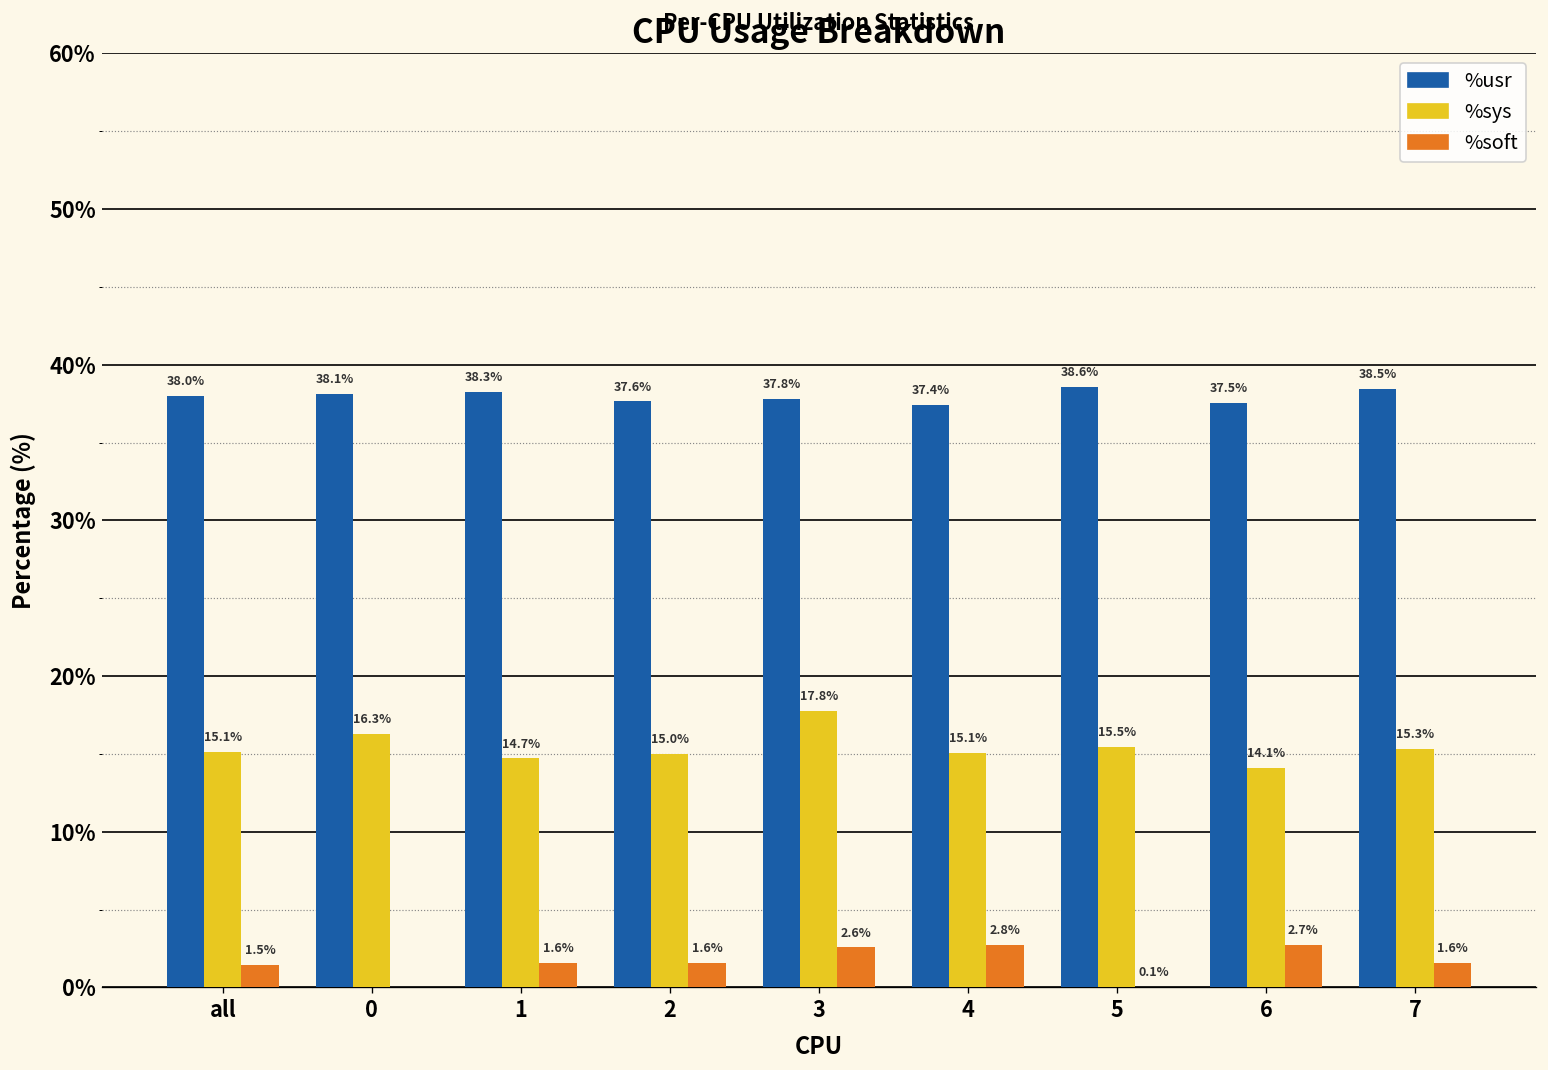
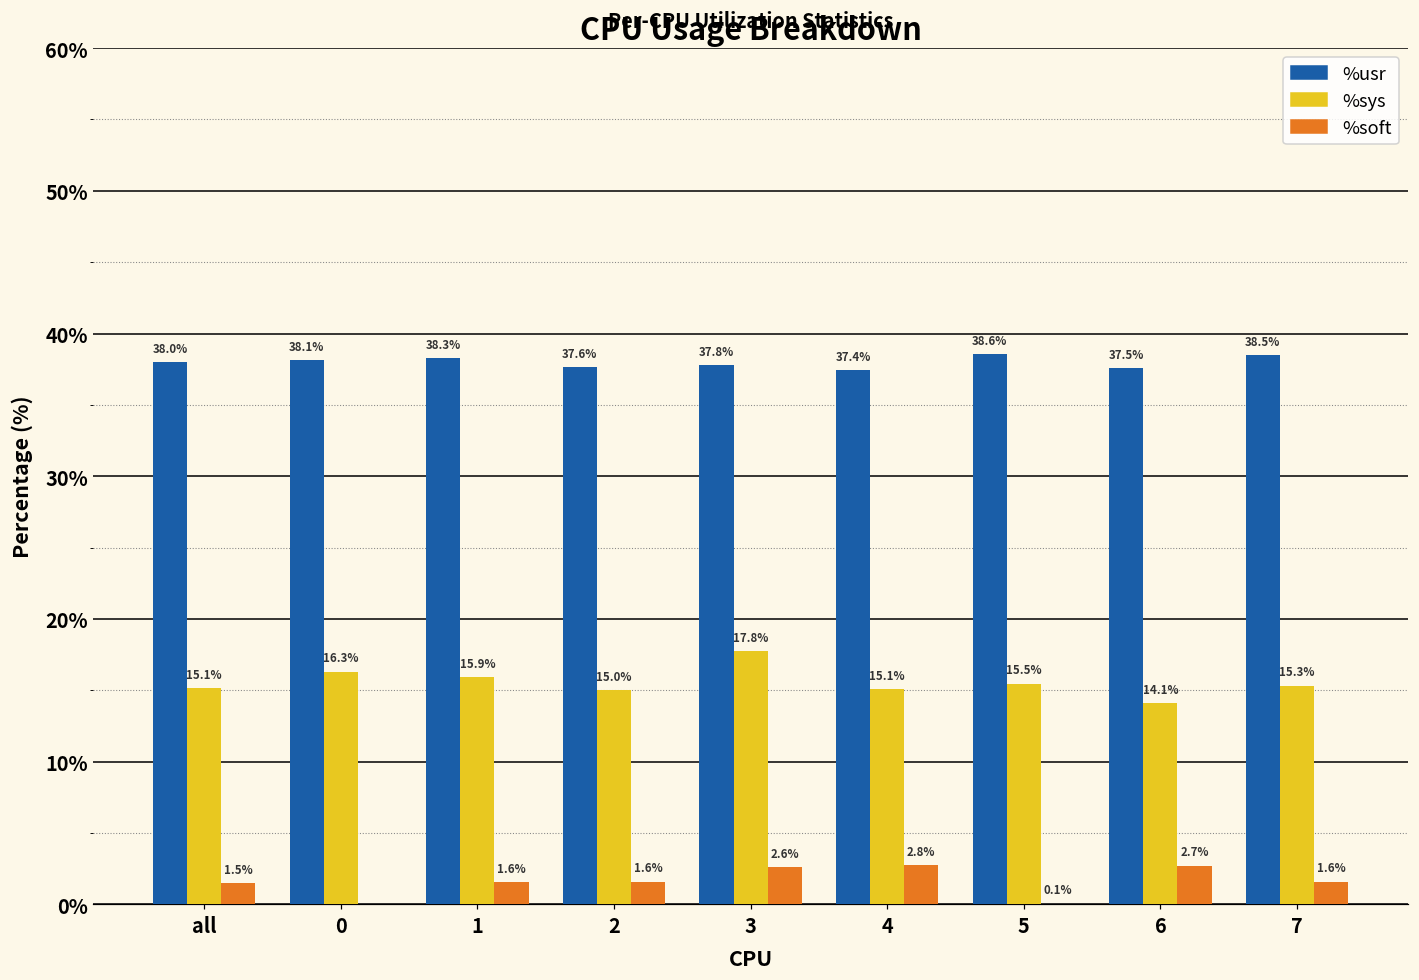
%sys, 1: 14.7% -> 15.9%
